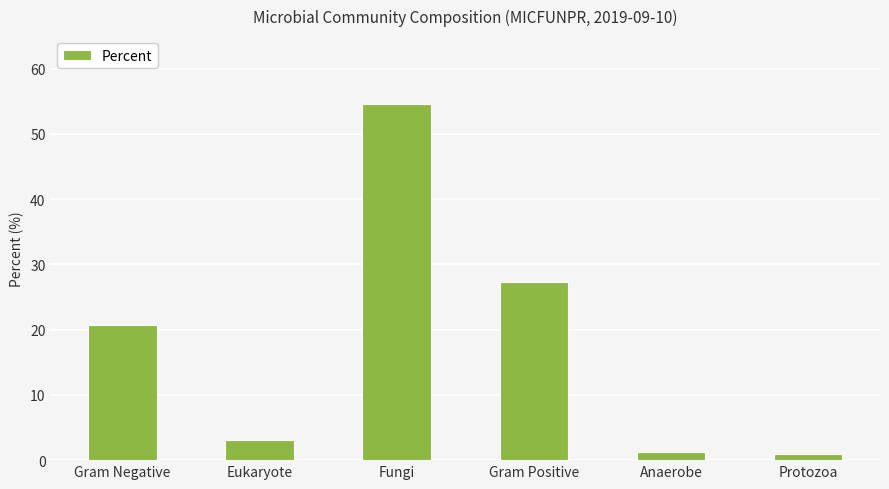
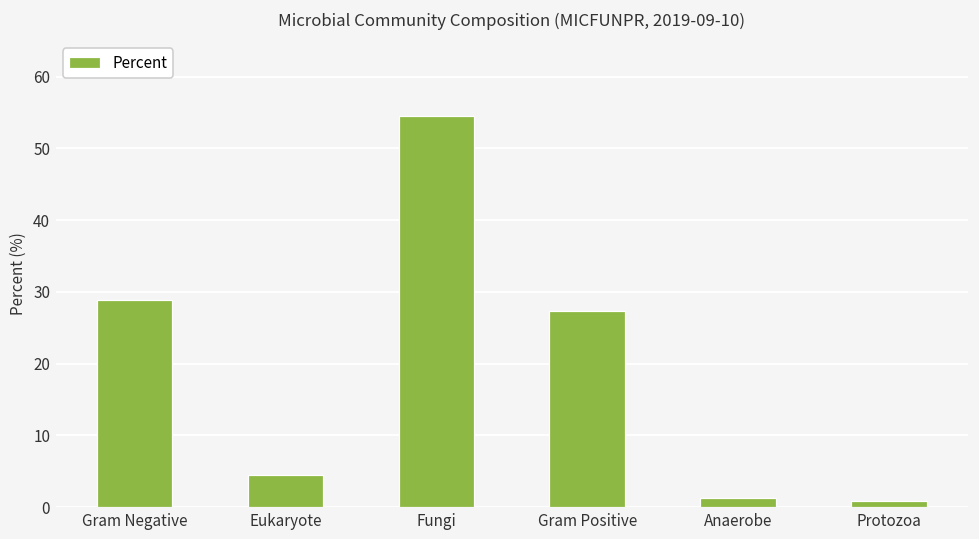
Gram Negative: 21 -> 29
Eukaryote: 3 -> 4
